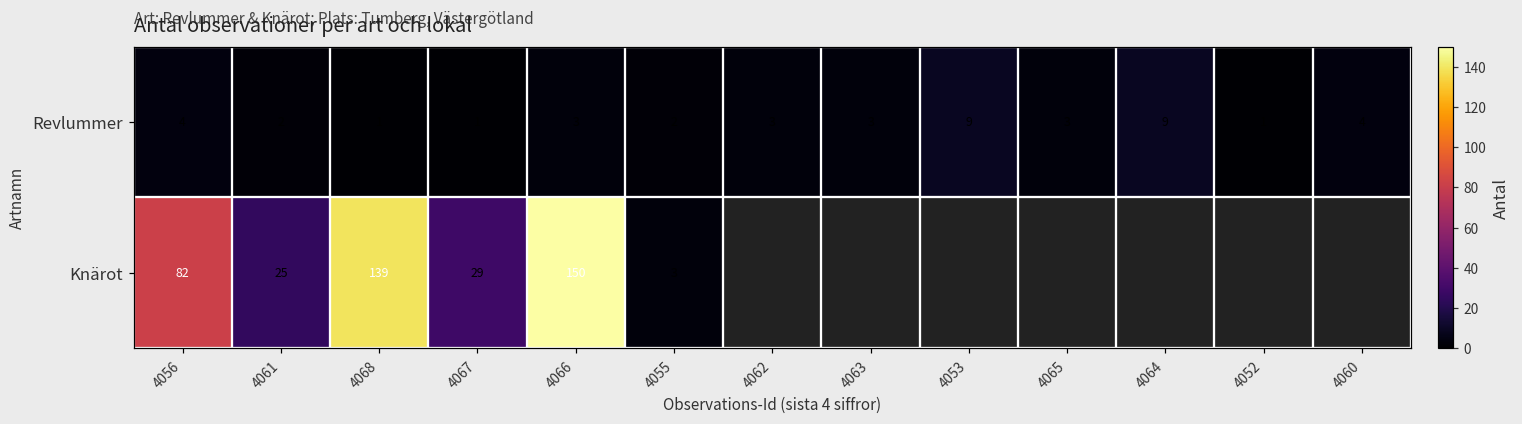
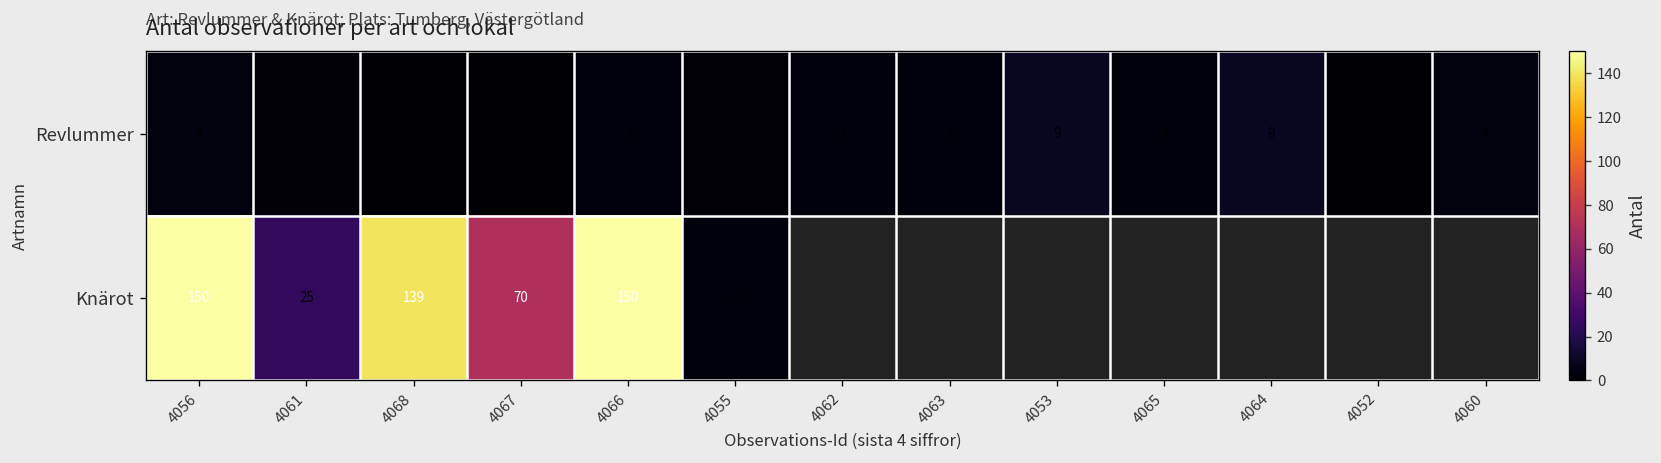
Knärot, 4056: 82 -> 150
Knärot, 4067: 29 -> 70
